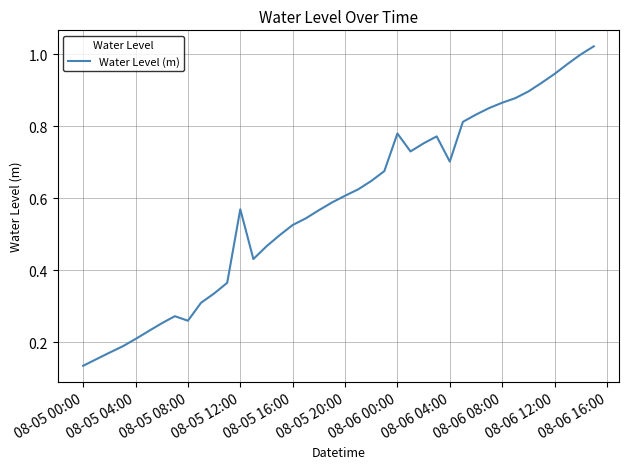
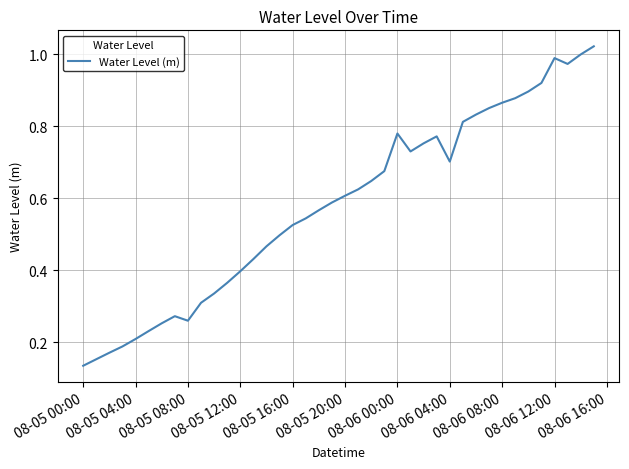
08-05 12:00: 0.57 -> 0.40
08-06 12:00: 0.94 -> 0.99
